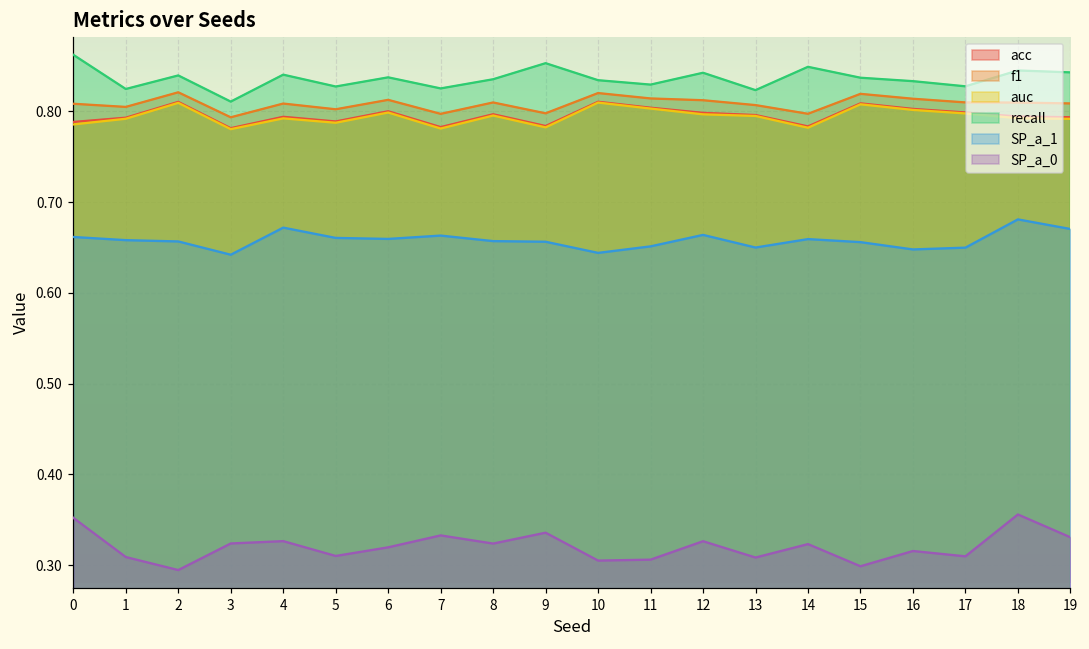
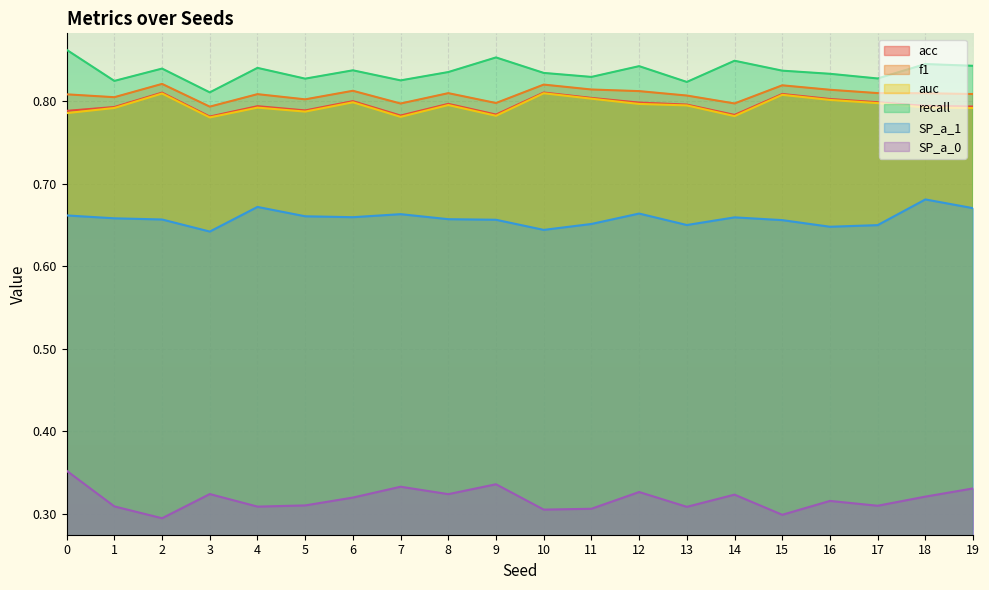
SP_a_0, 4: 0.33 -> 0.31
SP_a_0, 18: 0.36 -> 0.32
